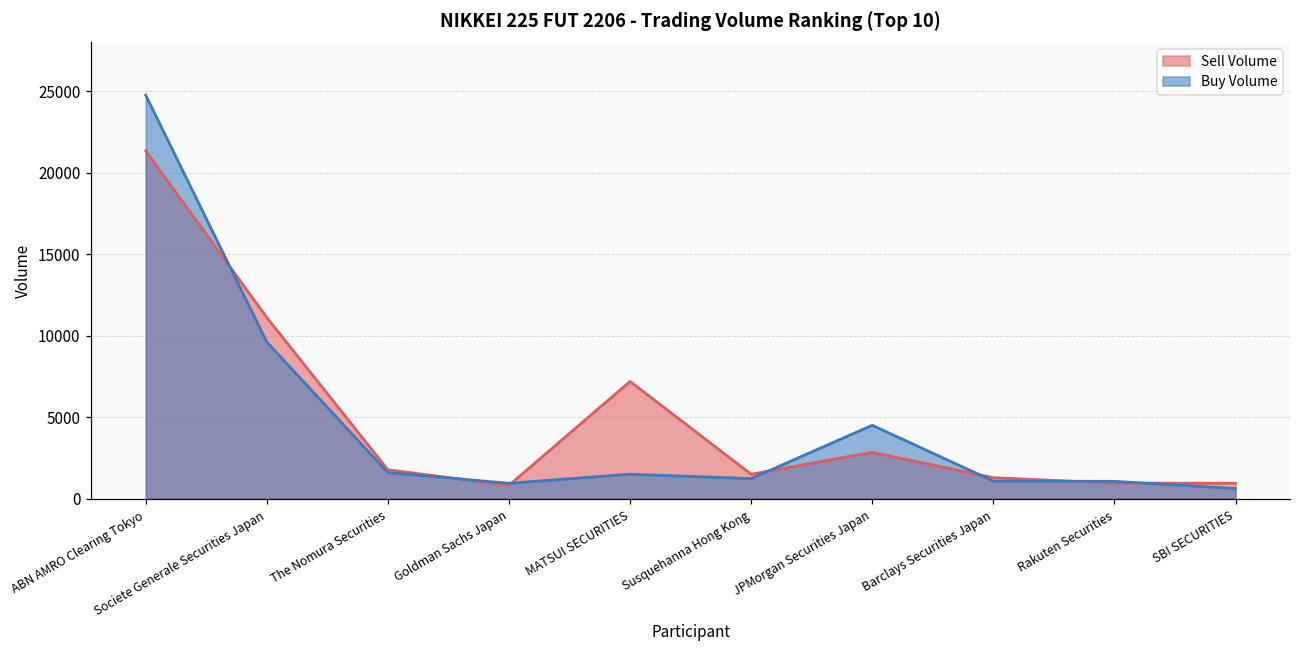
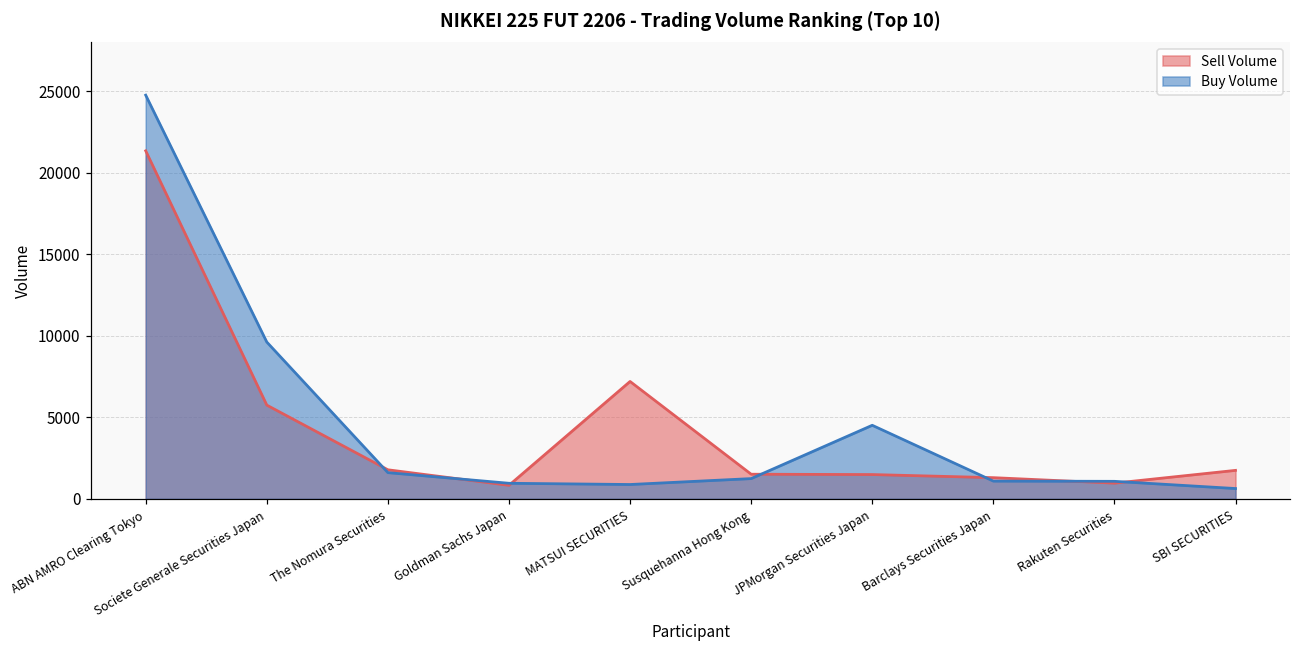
Sell Volume, Societe Generale Securities Japan: 11100 -> 5800
Buy Volume, MATSUI SECURITIES: 1500 -> 900
Sell Volume, JPMorgan Securities Japan: 2900 -> 1500
Sell Volume, SBI SECURITIES: 1000 -> 1800
